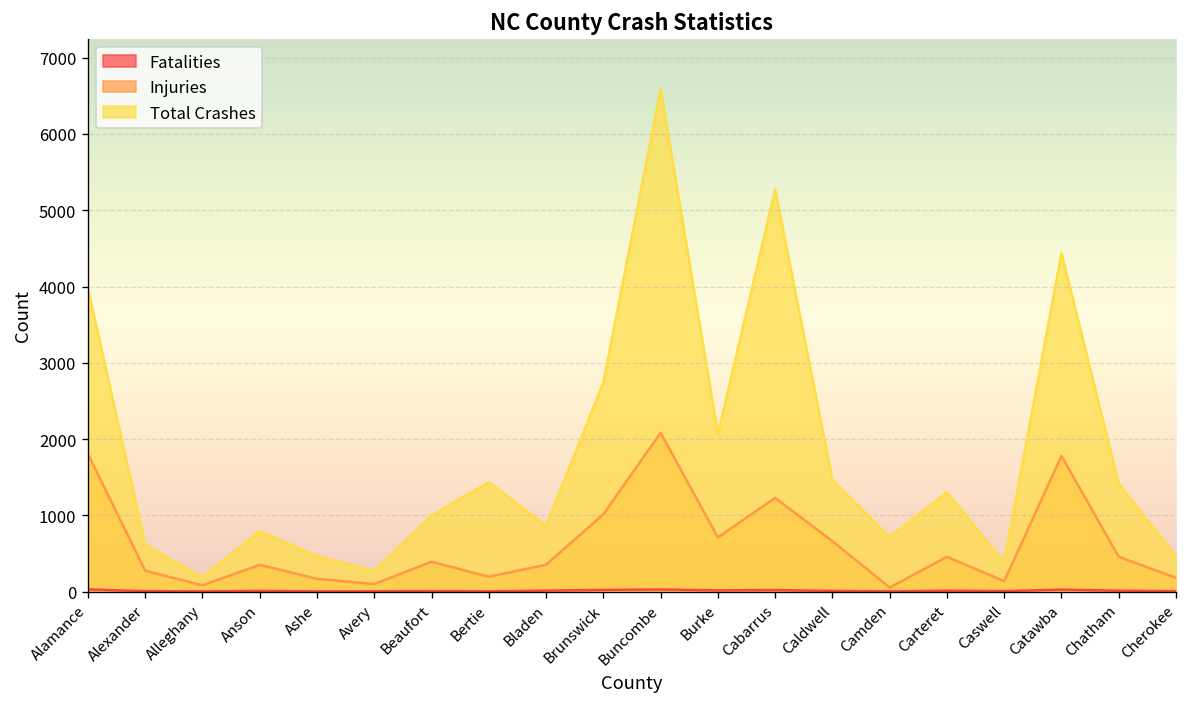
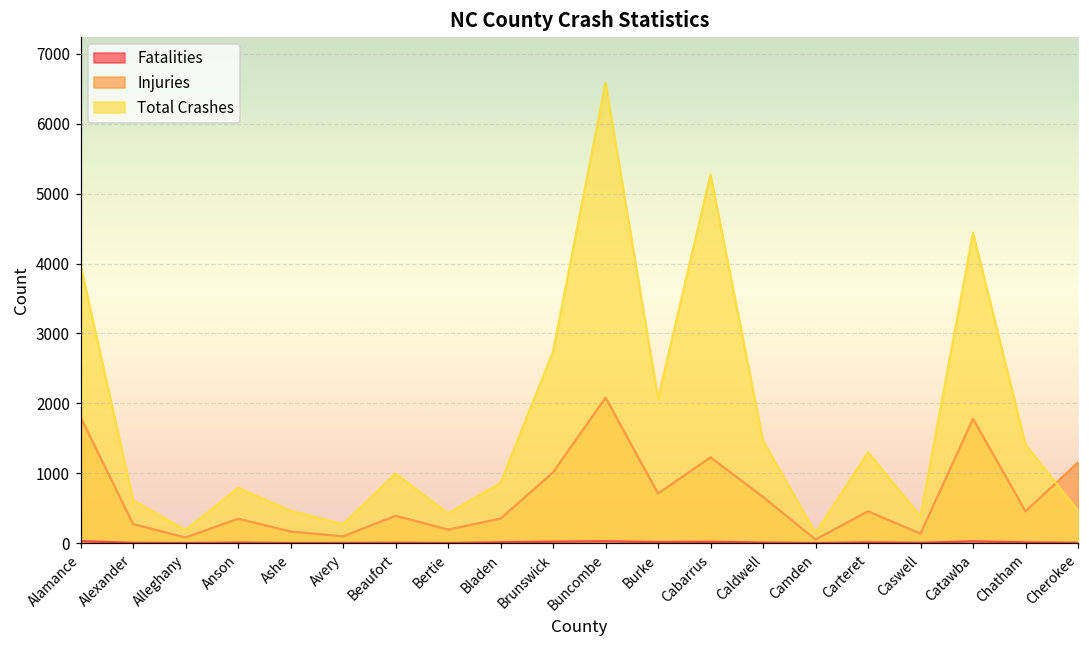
Total Crashes, Bertie: 1400 -> 400
Total Crashes, Camden: 700 -> 100
Injuries, Cherokee: 200 -> 1200
